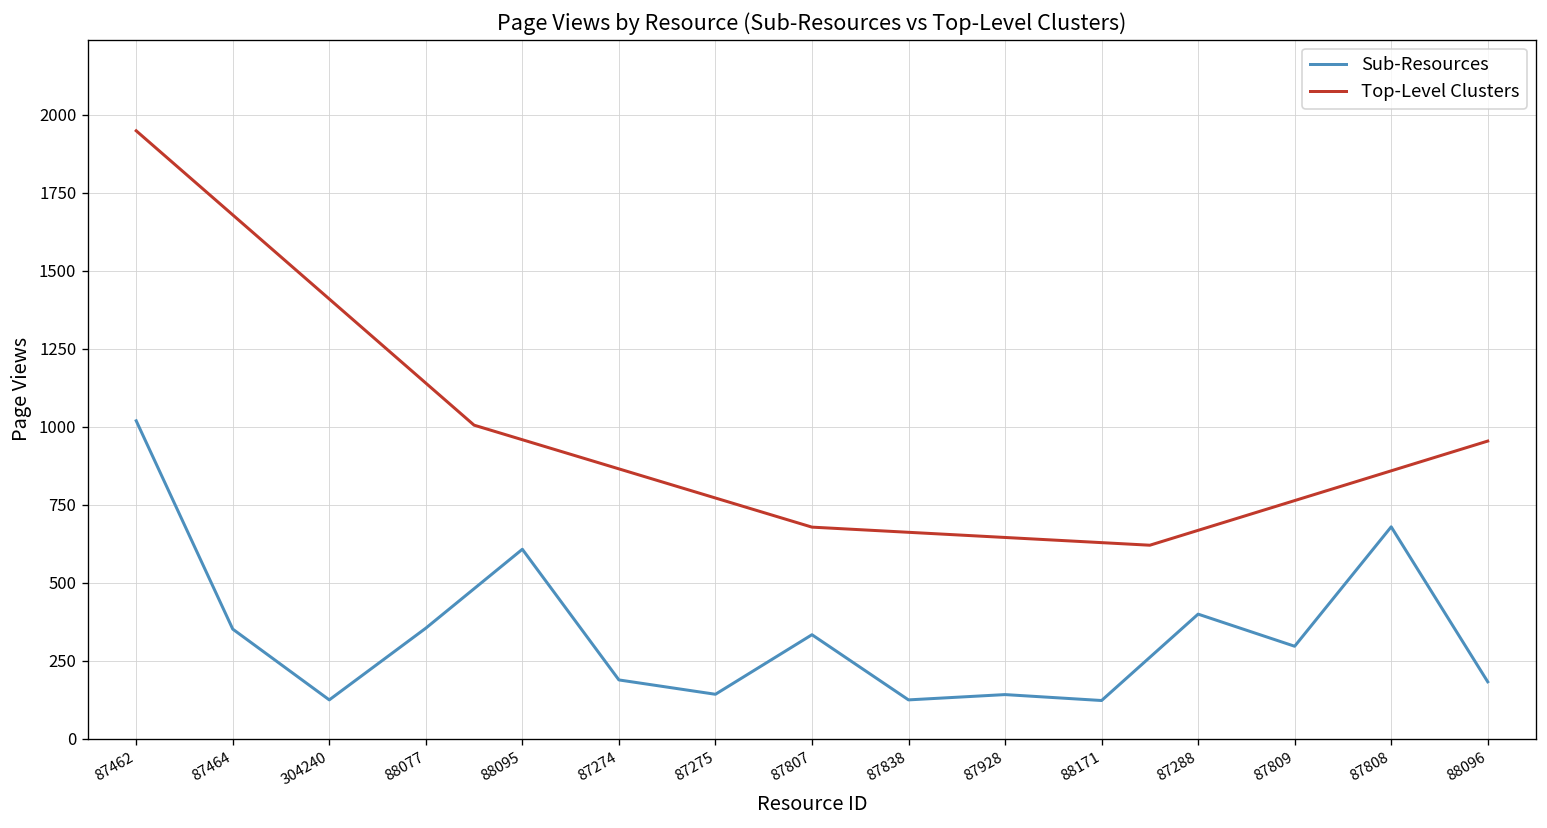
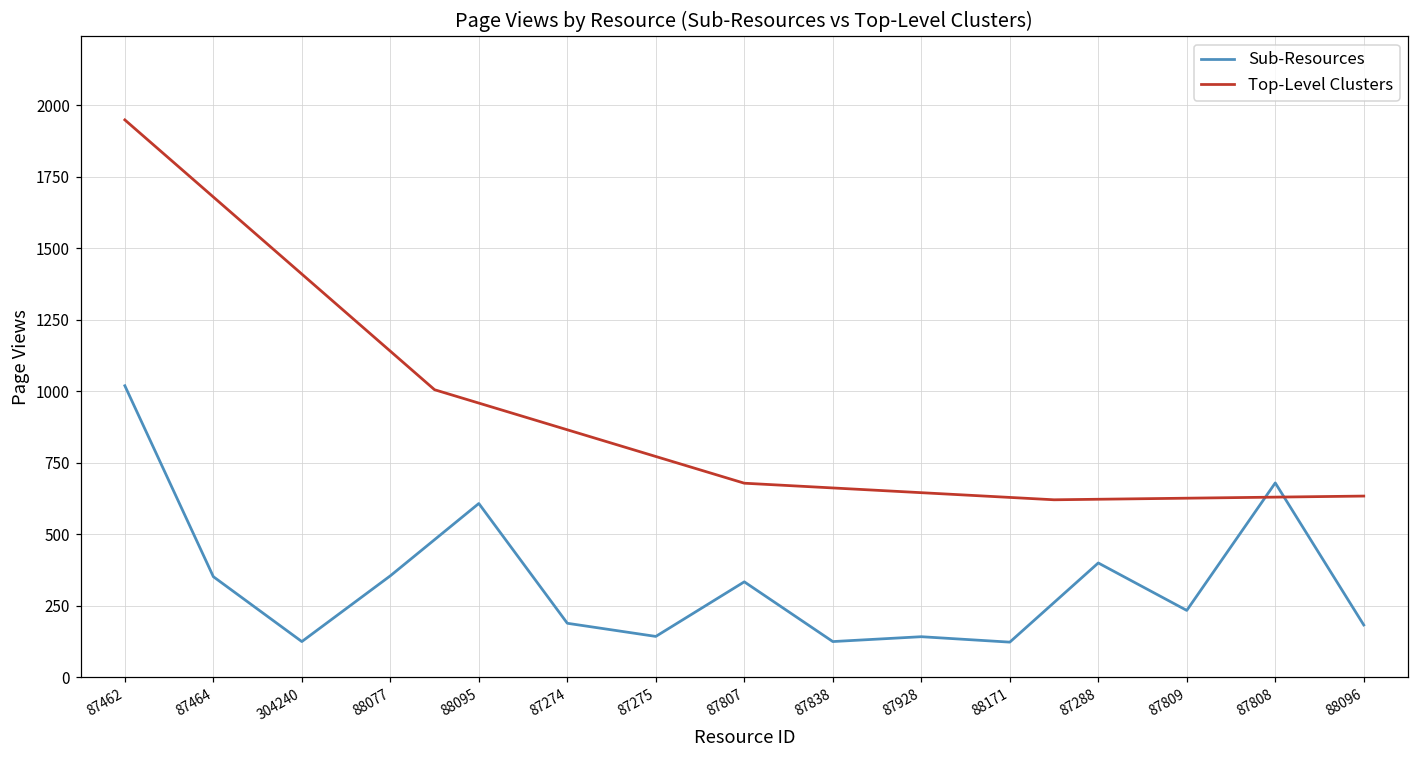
Sub-Resources, 87809: 300 -> 230
Top-Level Clusters, 88096: 950 -> 630
